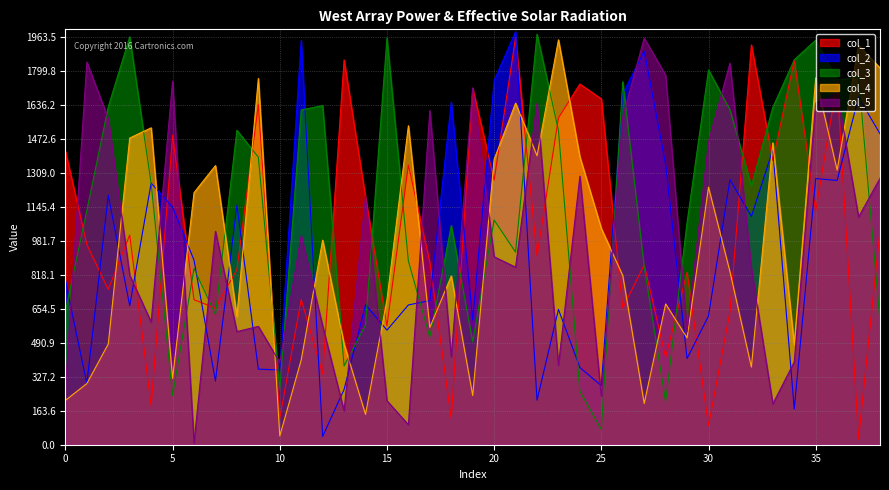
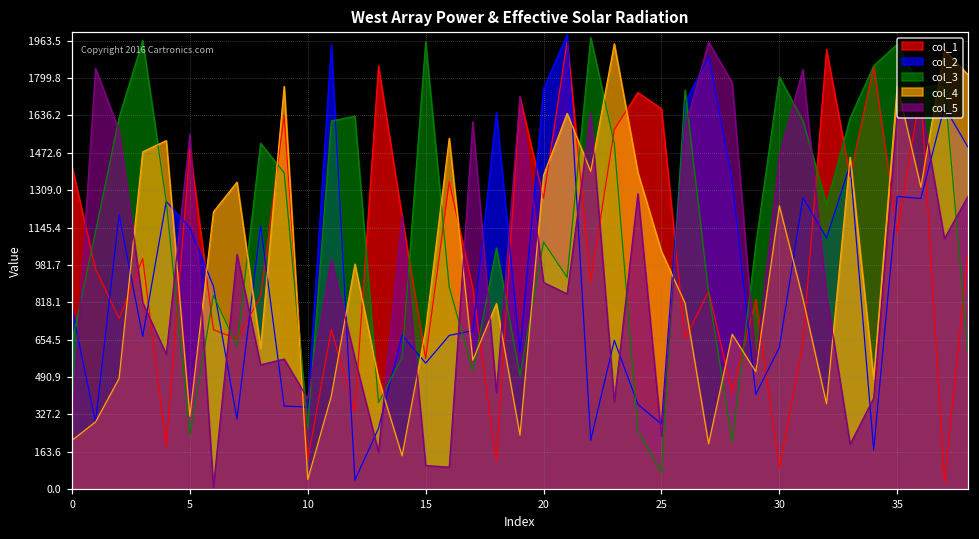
col_5, 5: 1750 -> 1550
col_5, 15: 210 -> 100
